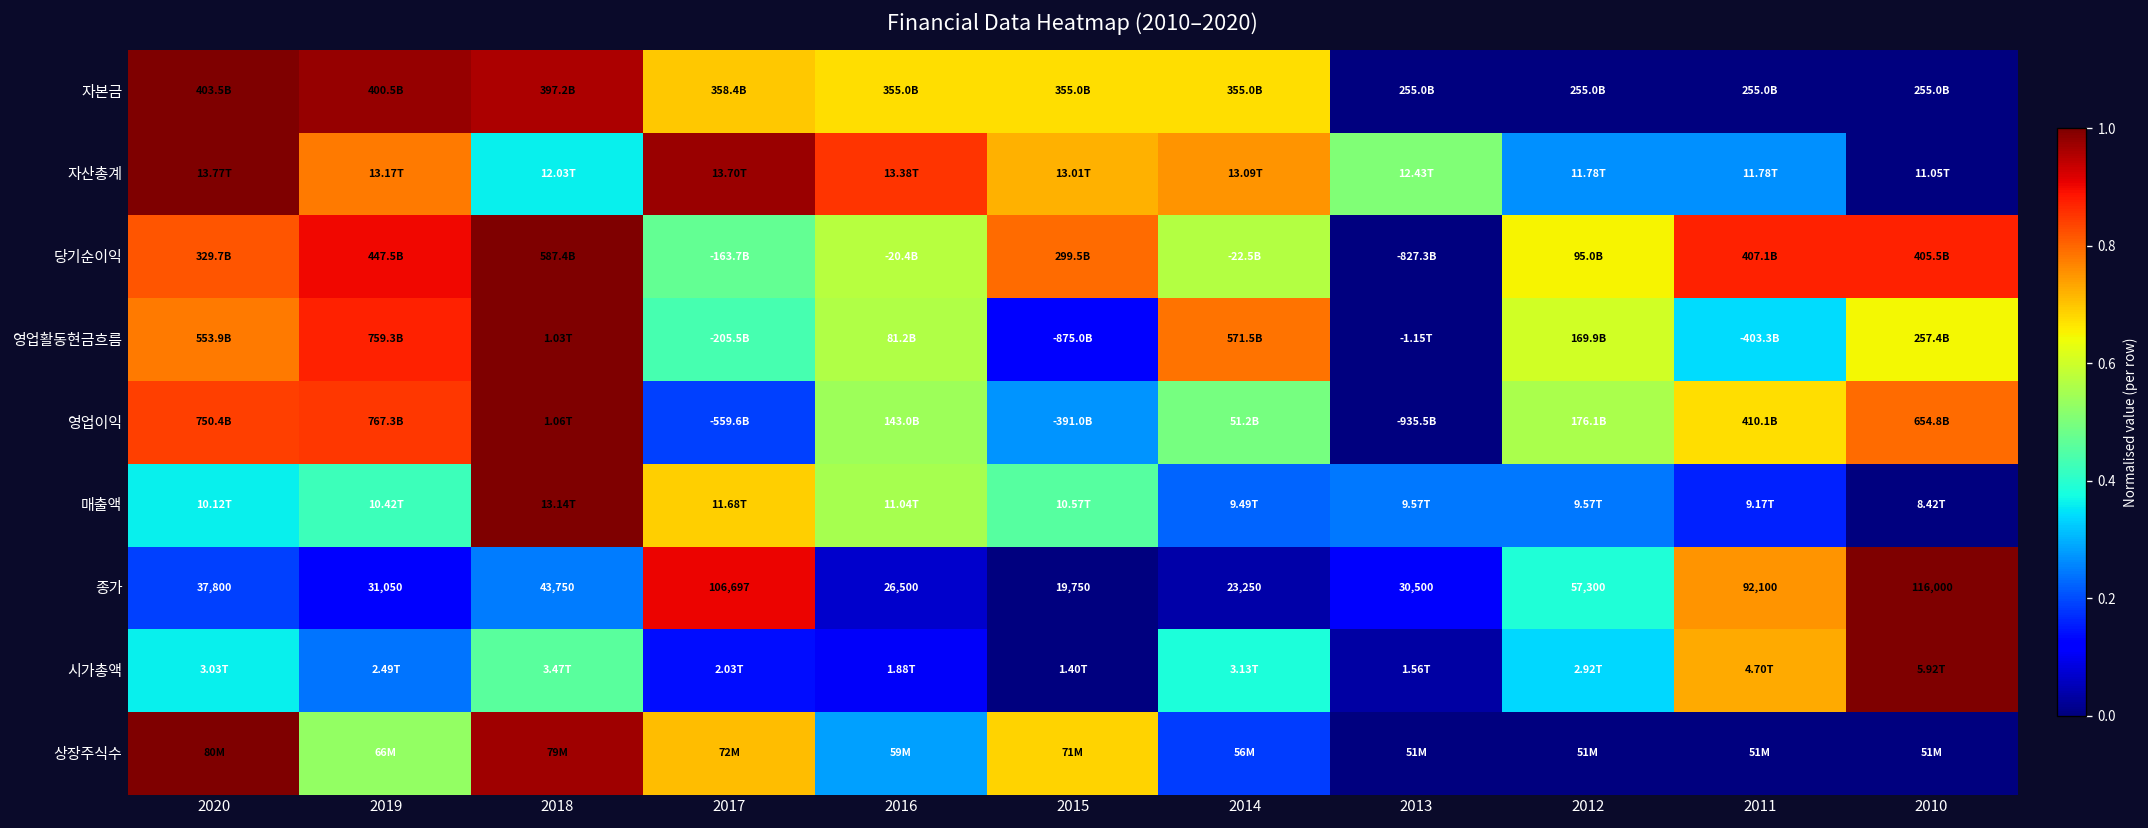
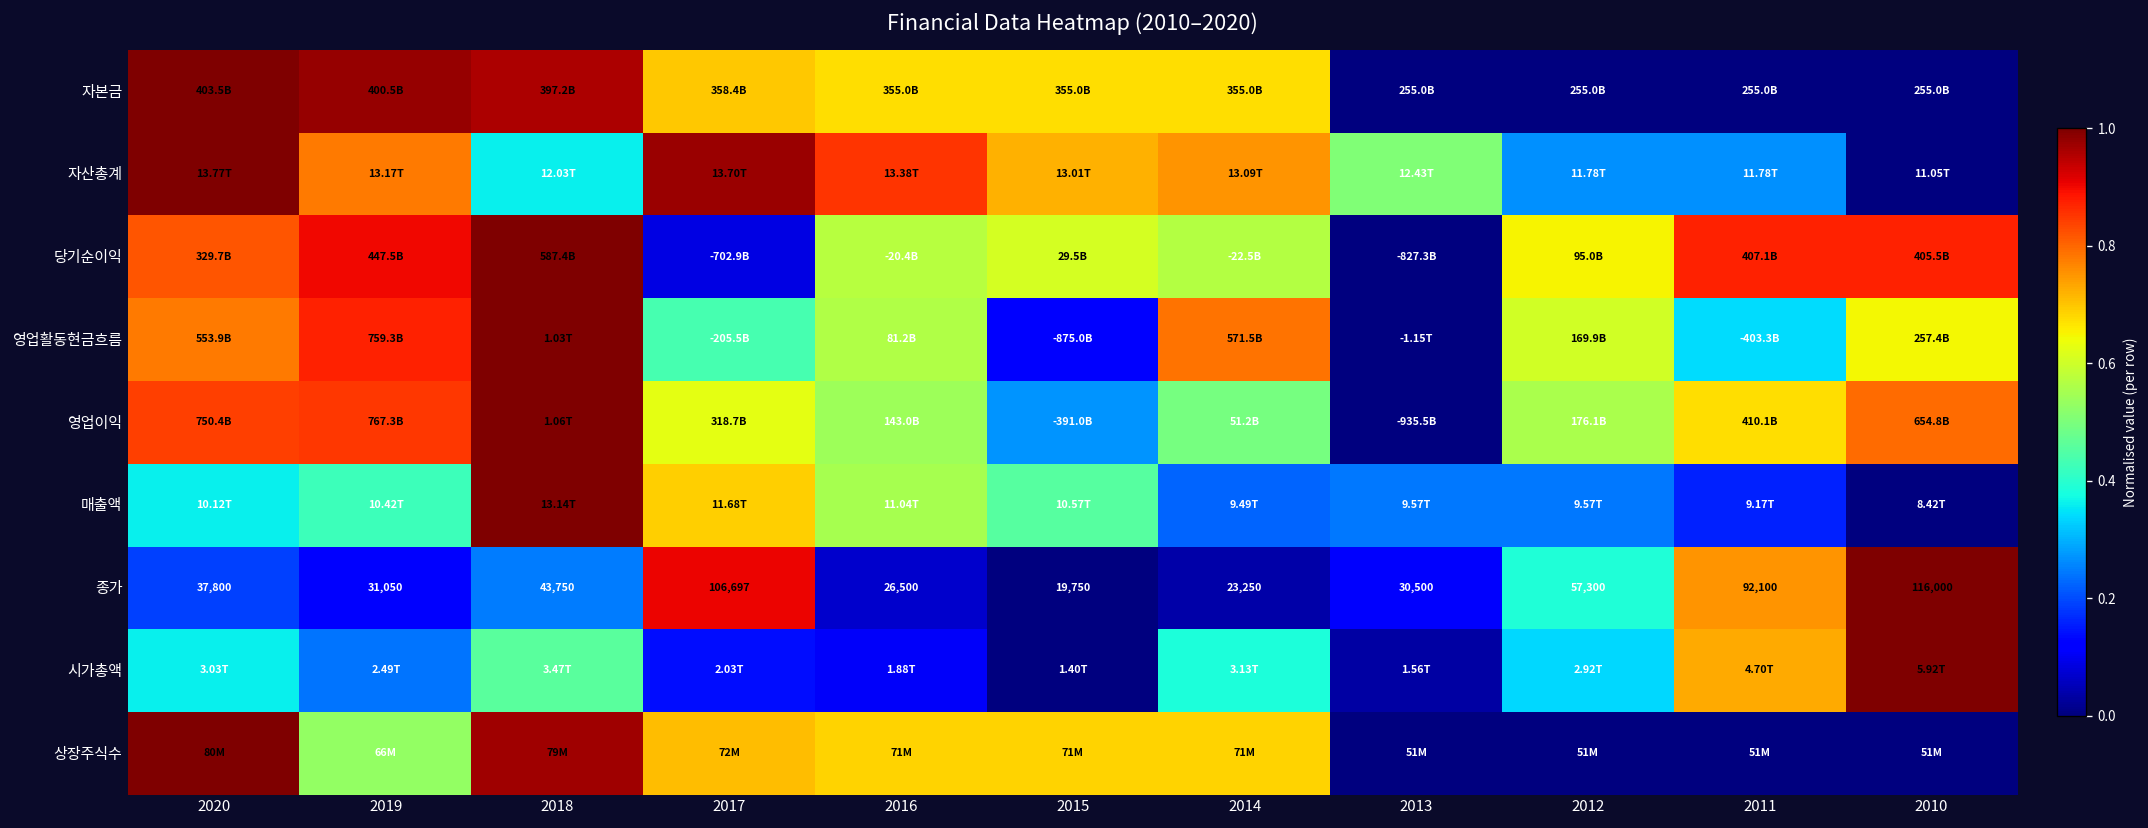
당기순이익, 2017: -163.7B -> -702.9B
당기순이익, 2015: 299.5B -> 29.5B
영업이익, 2017: -559.6B -> 318.7B
상장주식수, 2016: 59M -> 71M
상장주식수, 2014: 56M -> 71M
